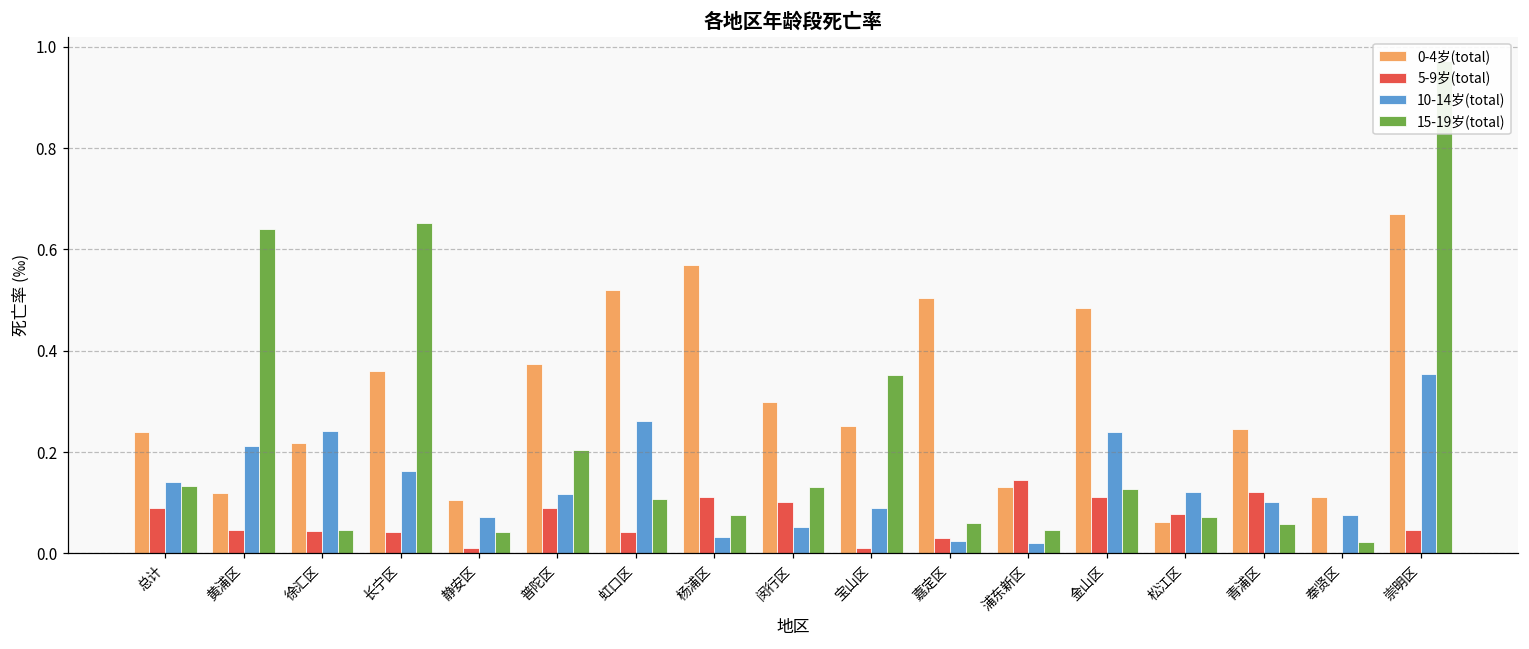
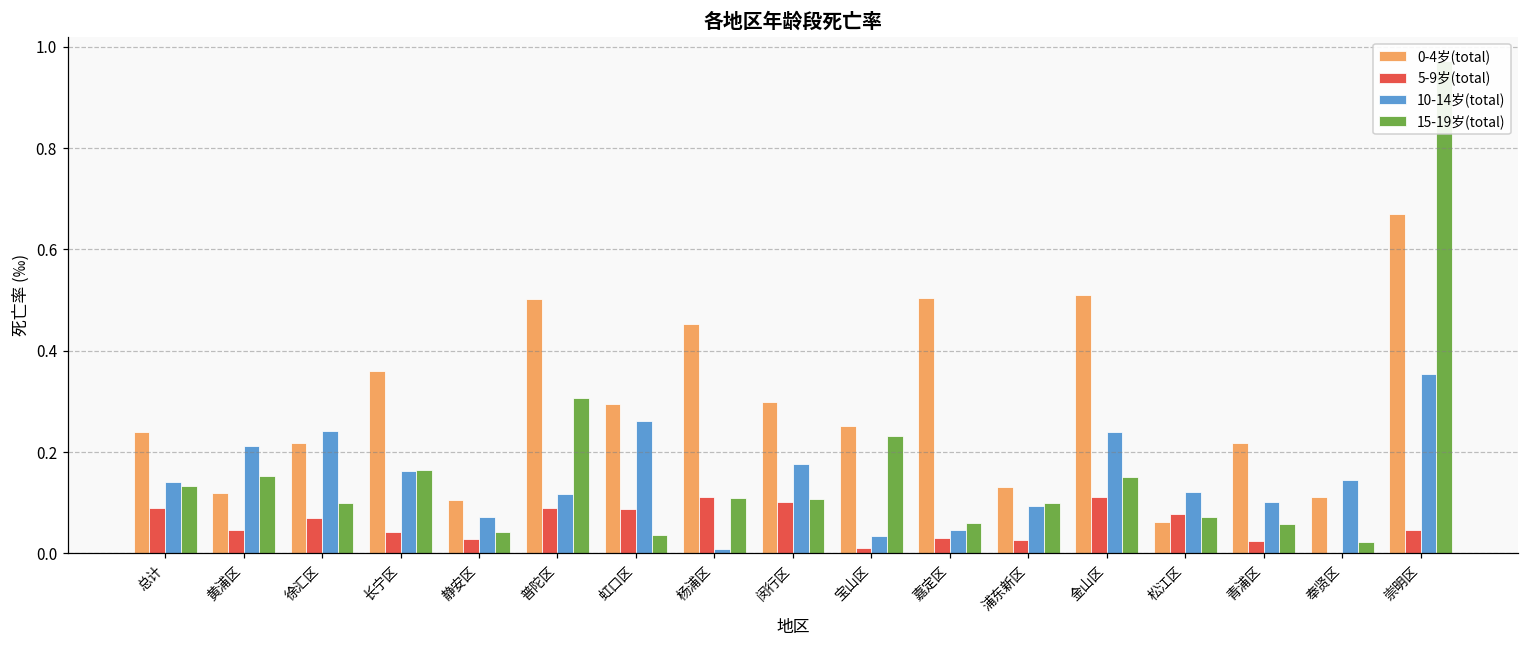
15-19岁(total), 黄浦区: 0.64 -> 0.15
5-9岁(total), 徐汇区: 0.04 -> 0.07
15-19岁(total), 徐汇区: 0.05 -> 0.10
15-19岁(total), 长宁区: 0.65 -> 0.16
5-9岁(total), 静安区: 0.01 -> 0.03
0-4岁(total), 普陀区: 0.37 -> 0.50
15-19岁(total), 普陀区: 0.20 -> 0.31
0-4岁(total), 虹口区: 0.52 -> 0.30
5-9岁(total), 虹口区: 0.04 -> 0.09
15-19岁(total), 虹口区: 0.11 -> 0.04
0-4岁(total), 杨浦区: 0.57 -> 0.45
10-14岁(total), 杨浦区: 0.03 -> 0.01
15-19岁(total), 杨浦区: 0.08 -> 0.11
10-14岁(total), 闵行区: 0.05 -> 0.18
15-19岁(total), 闵行区: 0.13 -> 0.11
10-14岁(total), 宝山区: 0.09 -> 0.03
15-19岁(total), 宝山区: 0.35 -> 0.23
10-14岁(total), 嘉定区: 0.02 -> 0.05
5-9岁(total), 浦东新区: 0.14 -> 0.03
10-14岁(total), 浦东新区: 0.02 -> 0.09
15-19岁(total), 浦东新区: 0.05 -> 0.10
0-4岁(total), 金山区: 0.48 -> 0.51
15-19岁(total), 金山区: 0.13 -> 0.15
0-4岁(total), 青浦区: 0.25 -> 0.22
5-9岁(total), 青浦区: 0.12 -> 0.03
10-14岁(total), 奉贤区: 0.08 -> 0.15
